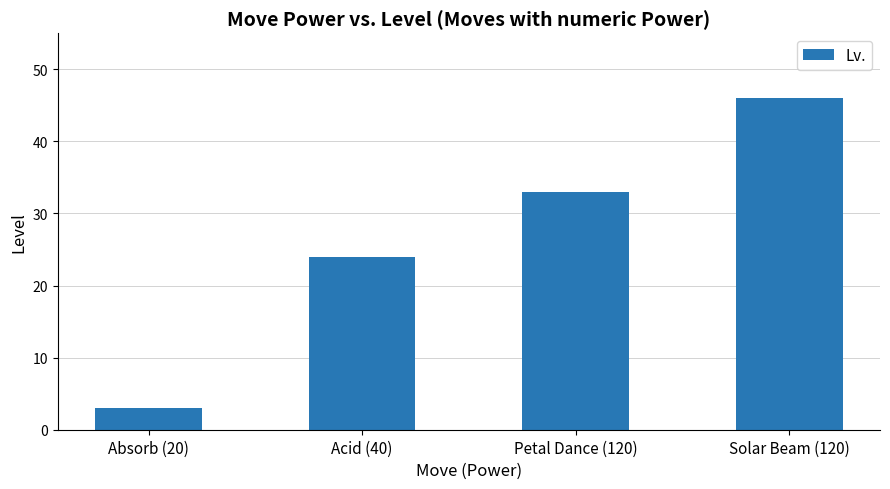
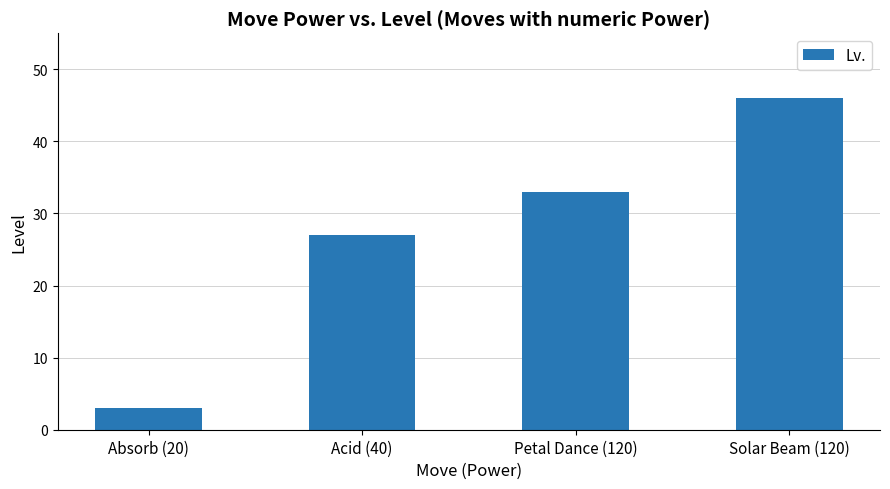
Acid (40): 24 -> 27
